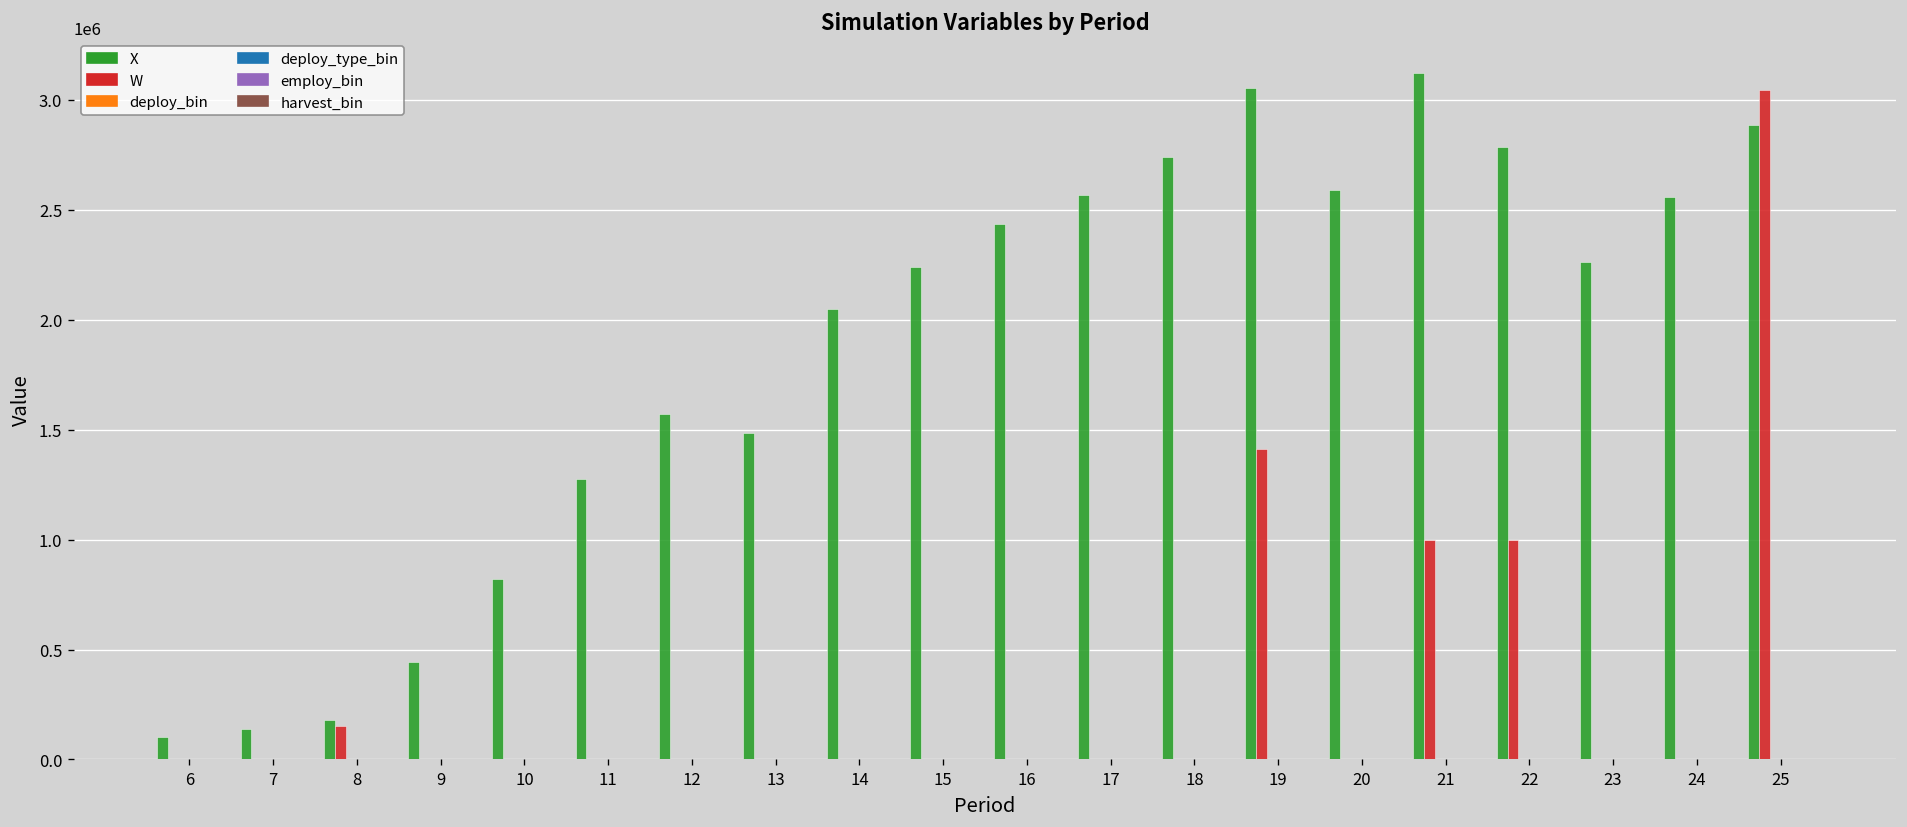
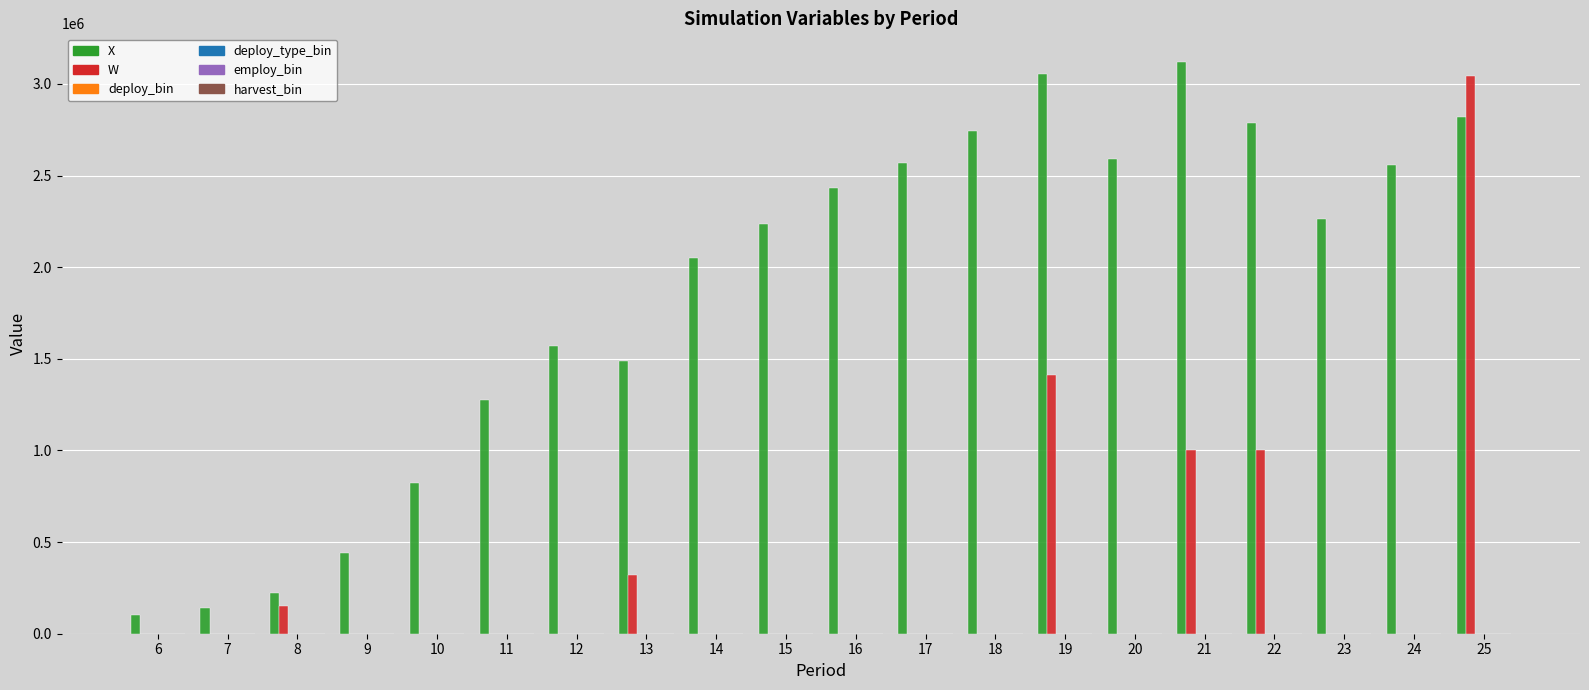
X, 8: 180000 -> 220000
W, 13: 0 -> 320000
X, 25: 2890000 -> 2820000
